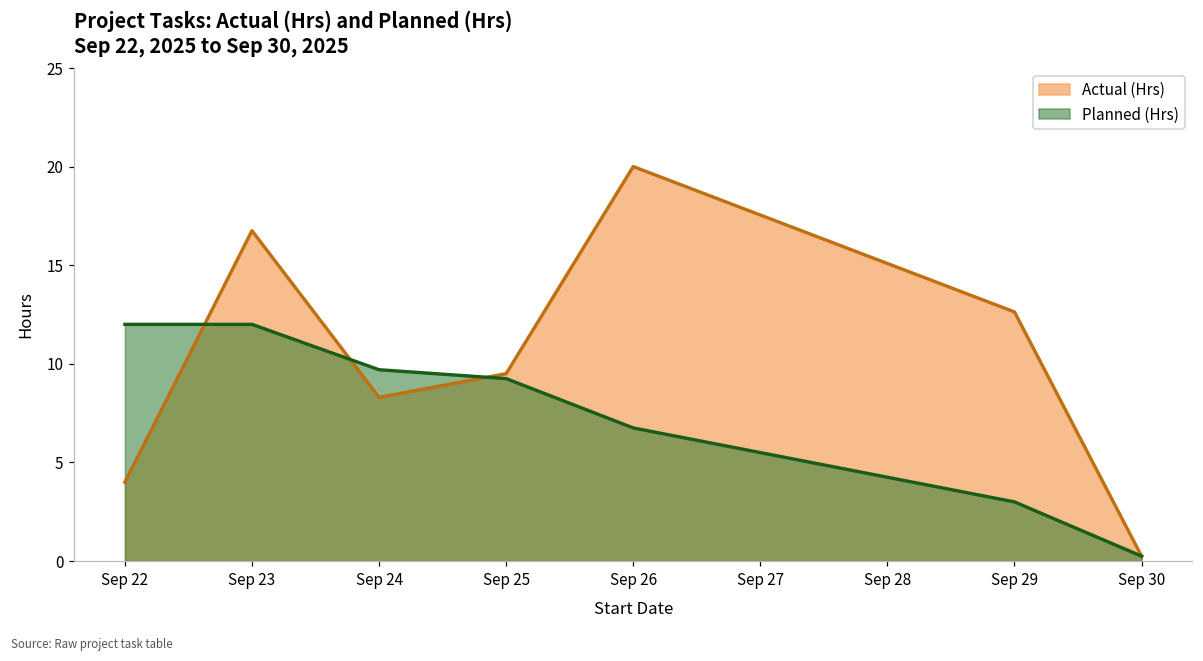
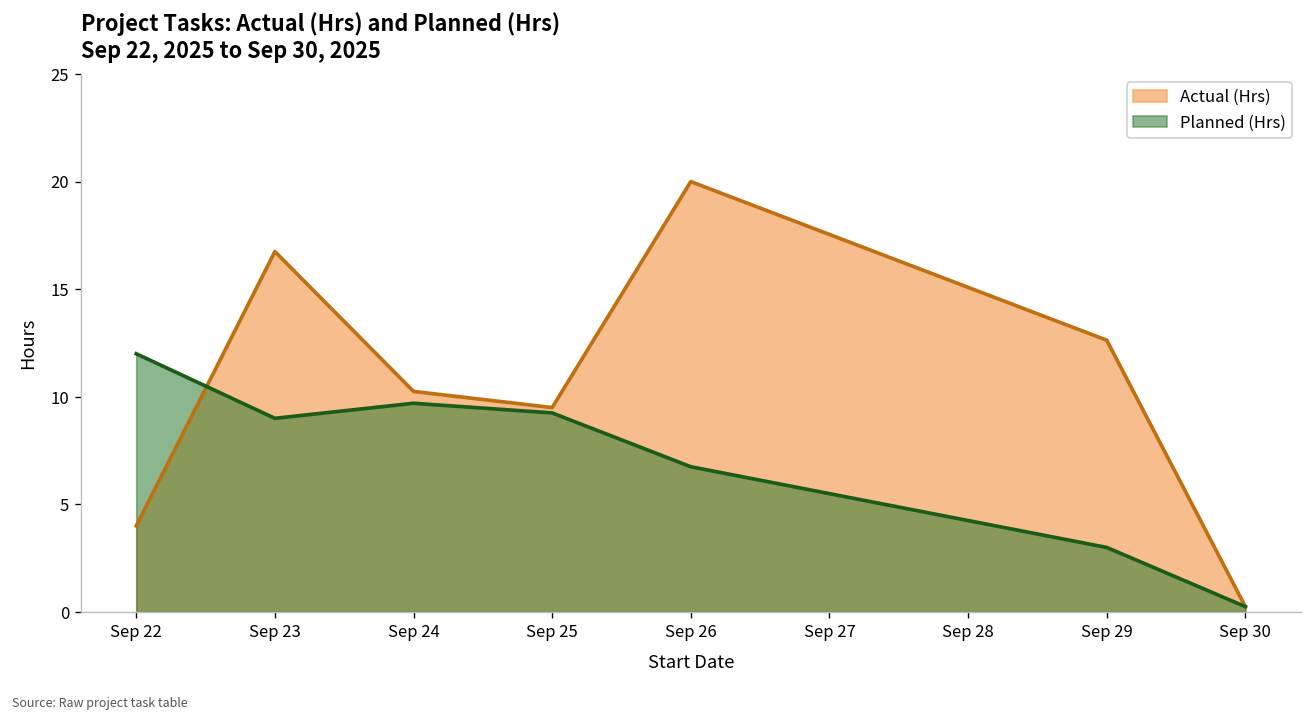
Planned (Hrs), Sep 23: 12 -> 9
Actual (Hrs), Sep 24: 8.3 -> 10.3
